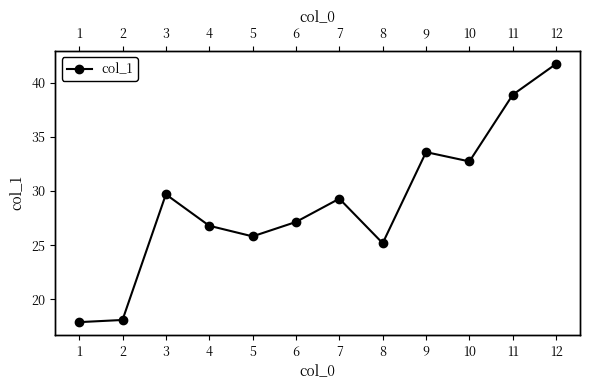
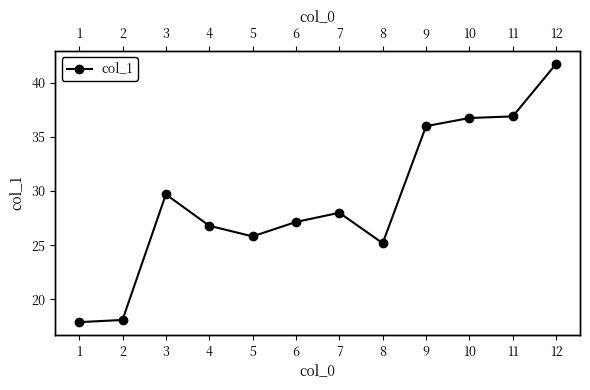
7: 29.3 -> 28.0
9: 33.6 -> 36.0
10: 32.7 -> 36.8
11: 38.9 -> 36.9
